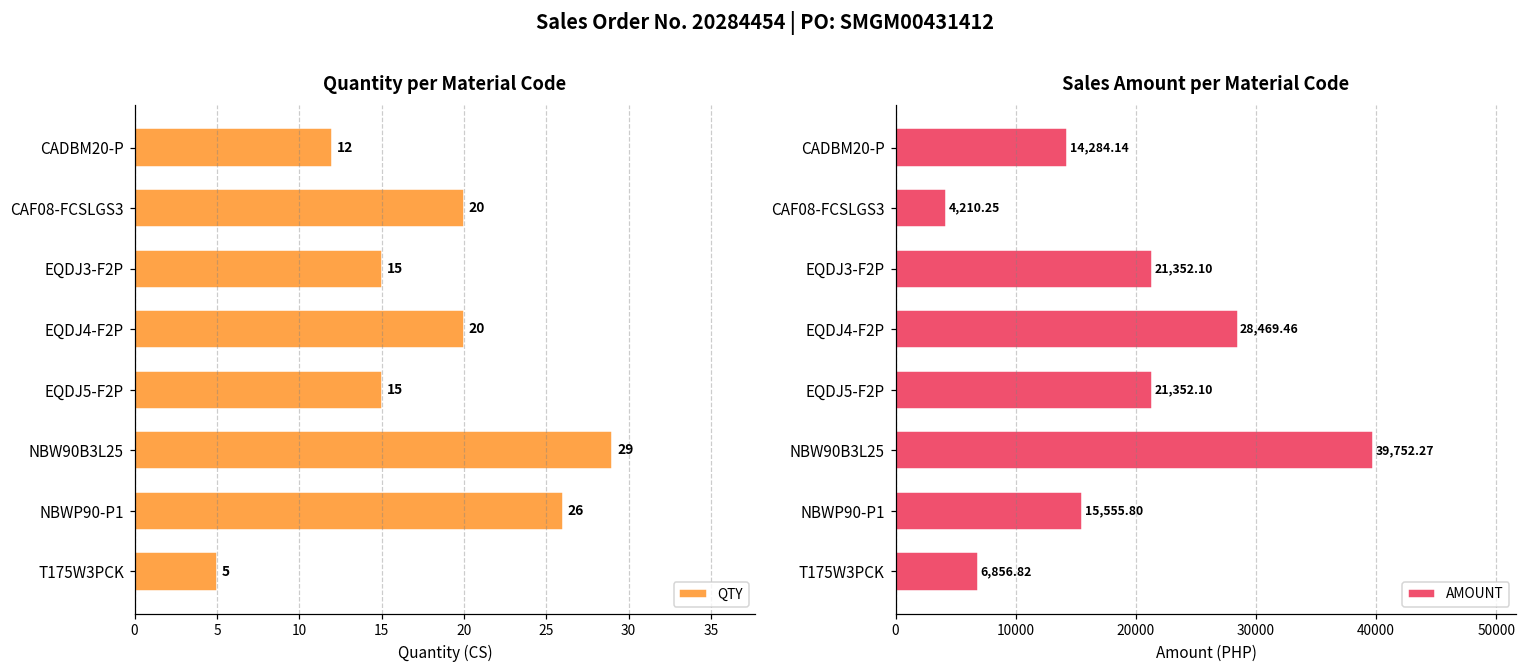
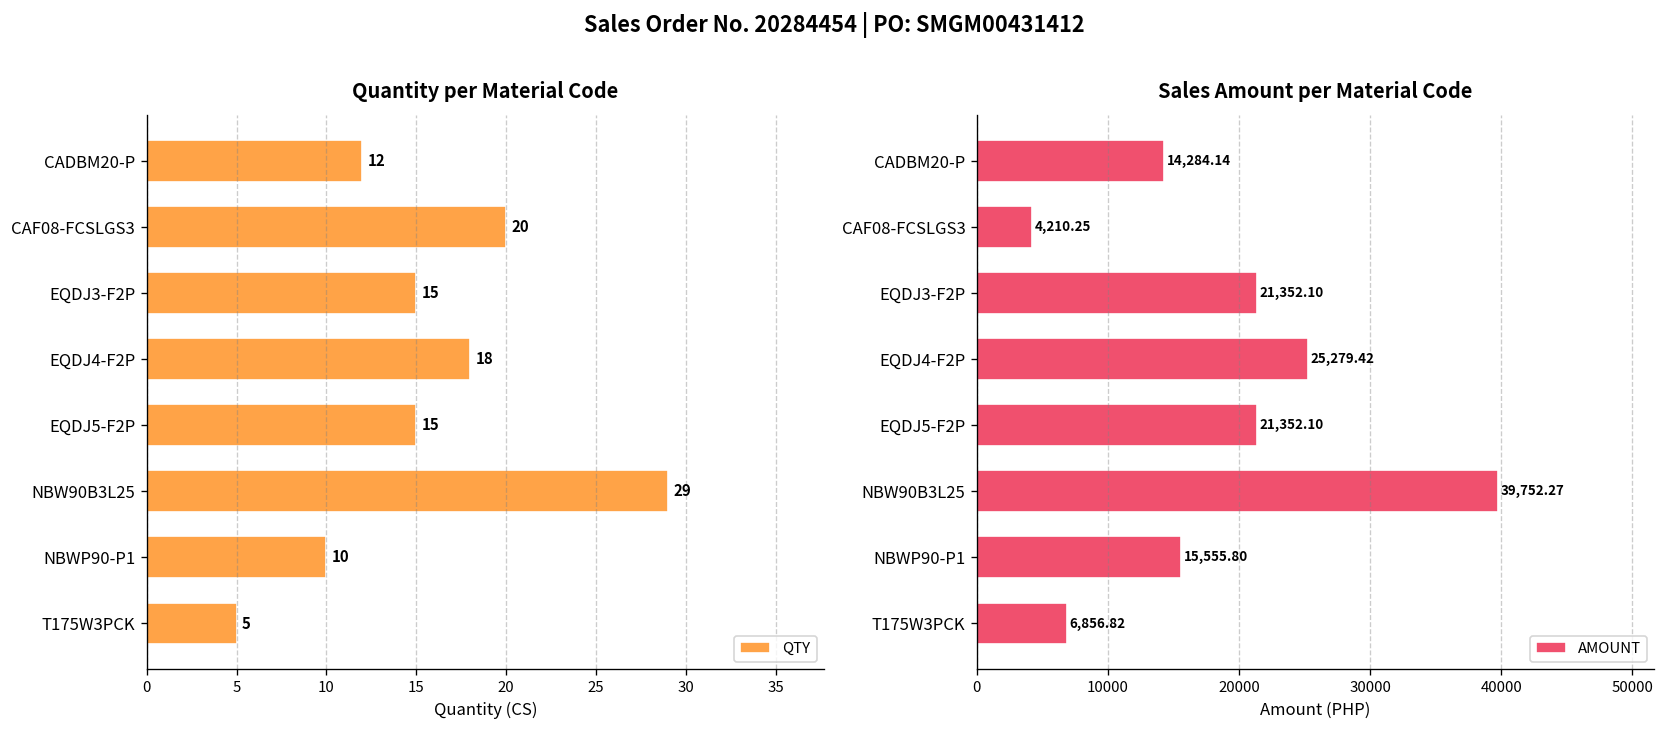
Quantity per Material Code, EQDJ4-F2P: 20 -> 18
Quantity per Material Code, NBWP90-P1: 26 -> 10
Sales Amount per Material Code, EQDJ4-F2P: 28,469.46 -> 25,279.42
